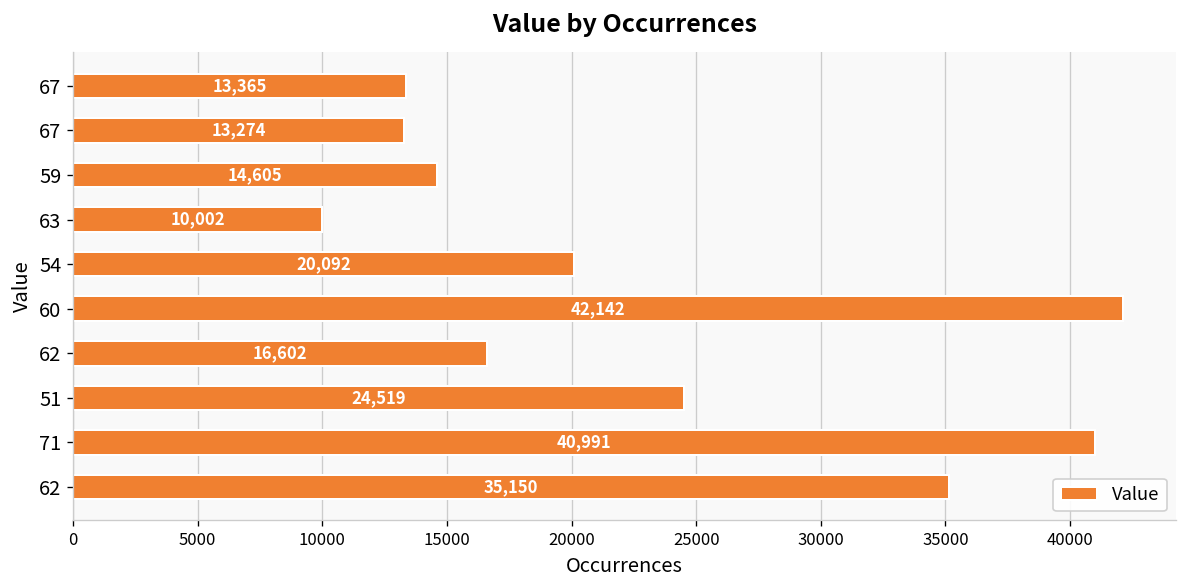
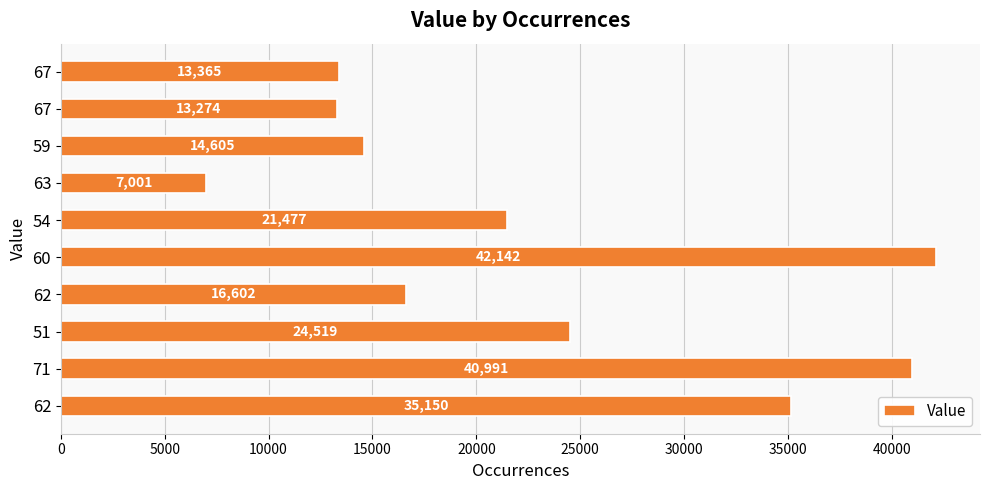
63: 10,002 -> 7,001
54: 20,092 -> 21,477
